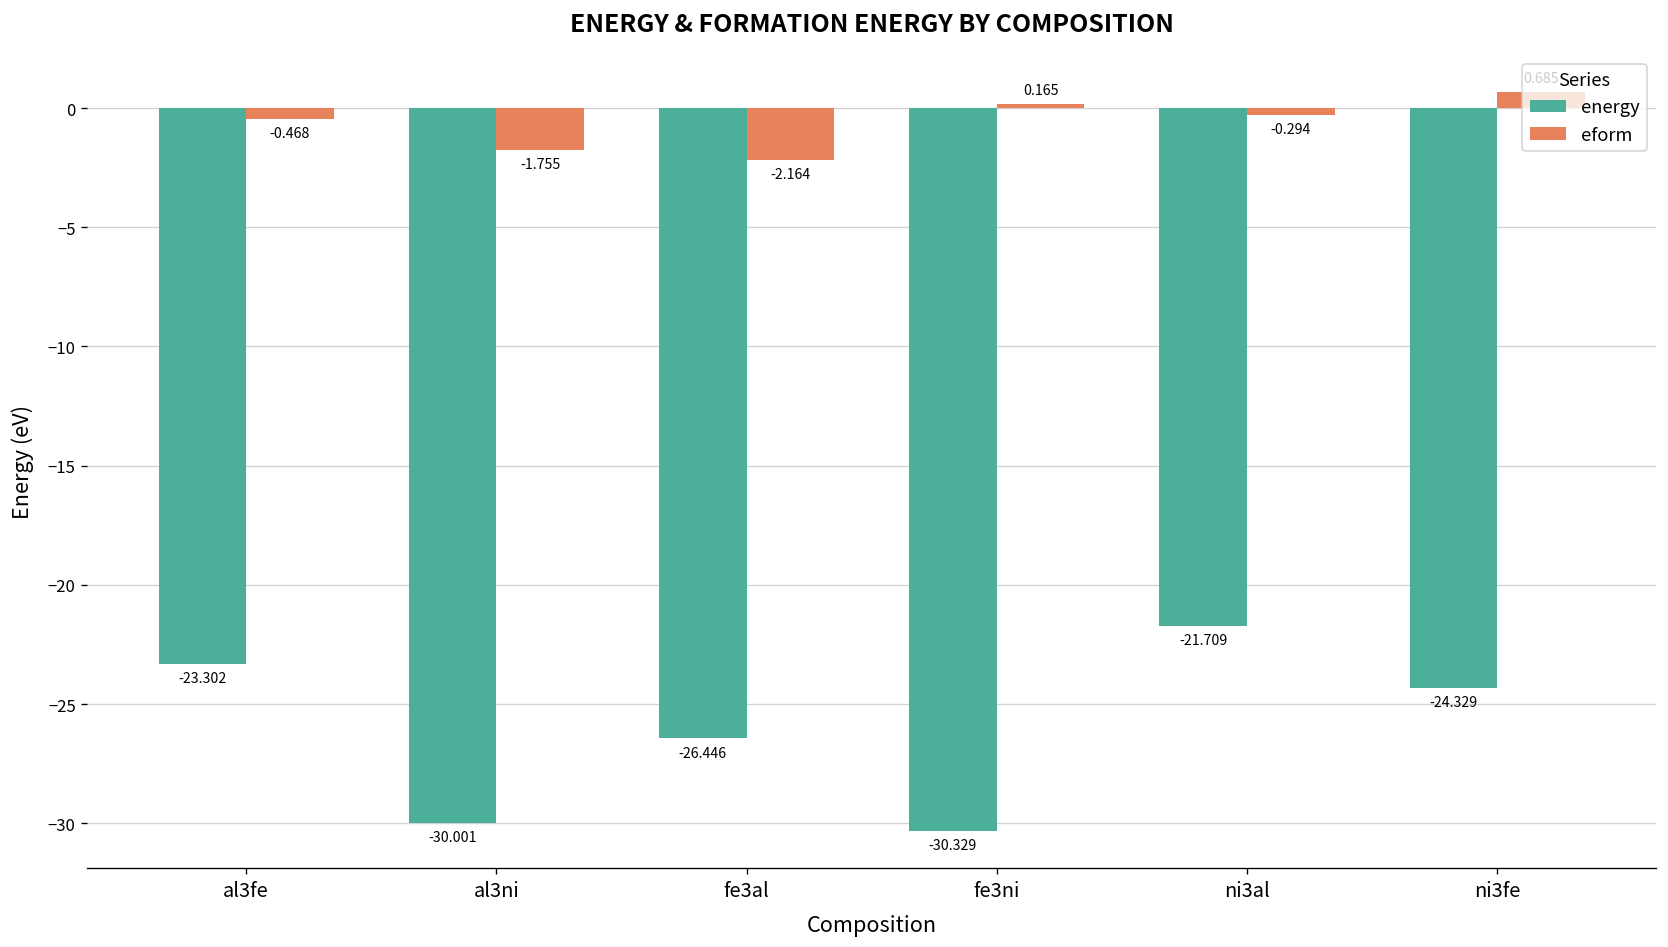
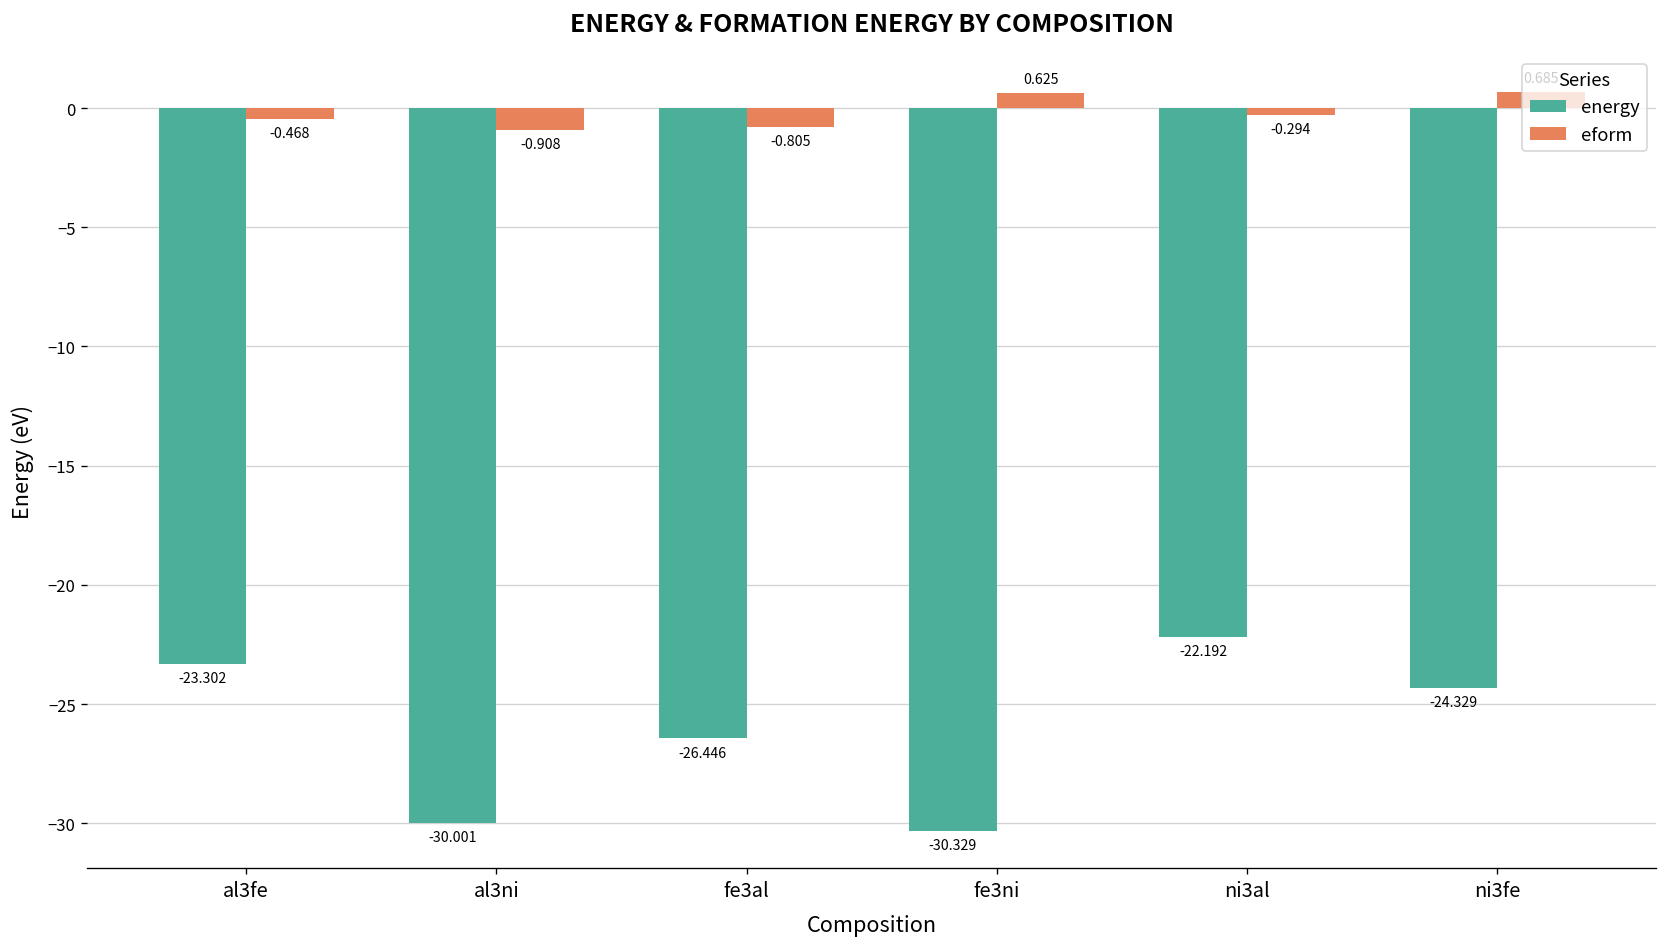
eform, al3ni: -1.755 -> -0.908
eform, fe3al: -2.164 -> -0.805
eform, fe3ni: 0.165 -> 0.625
energy, ni3al: -21.709 -> -22.192
